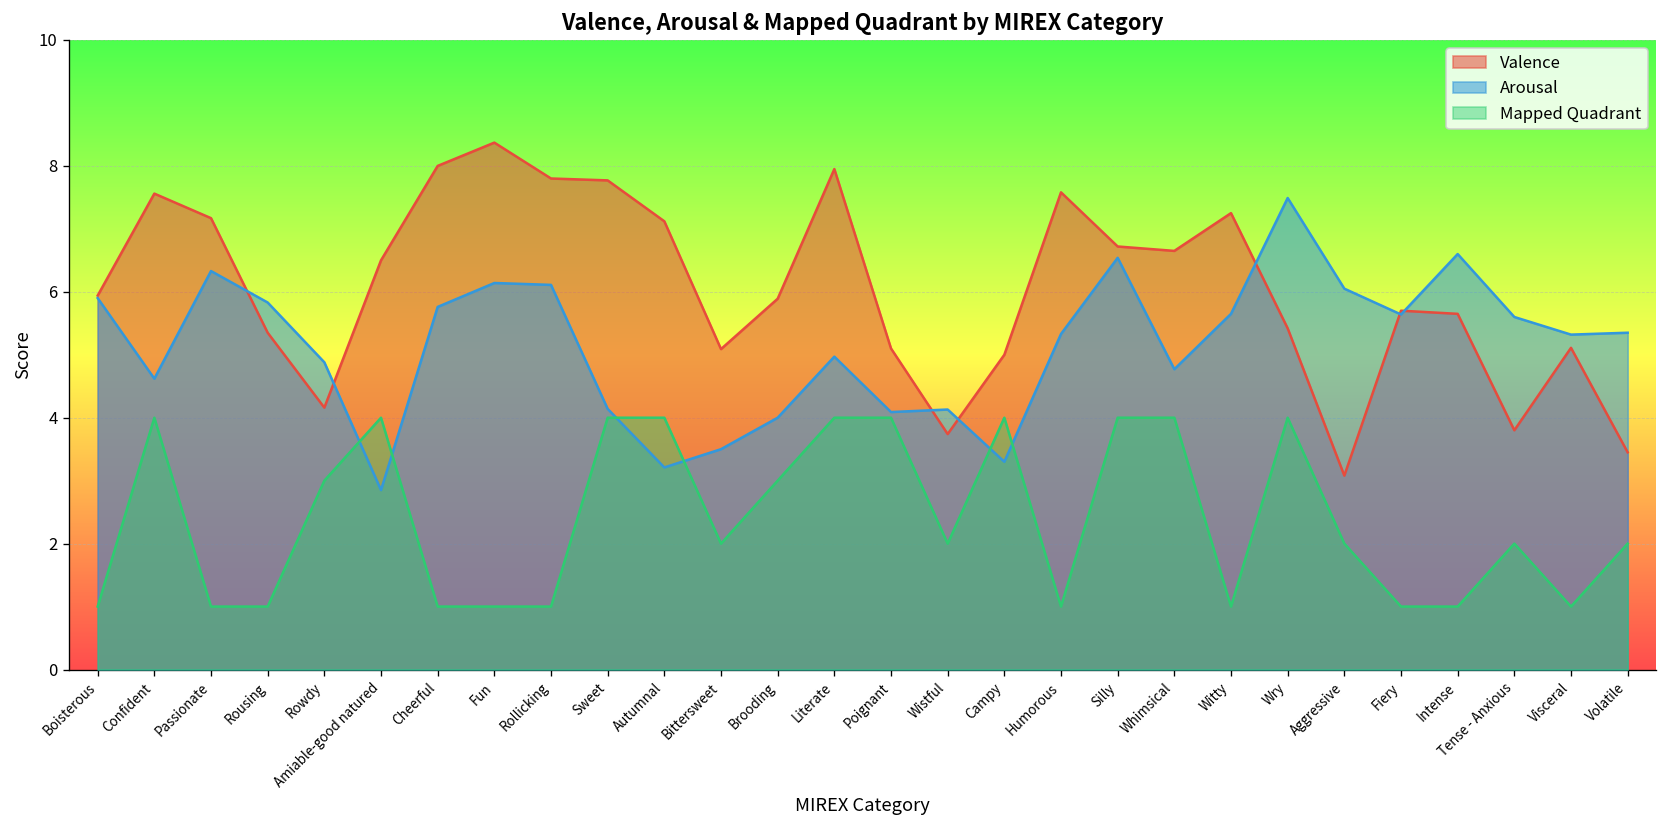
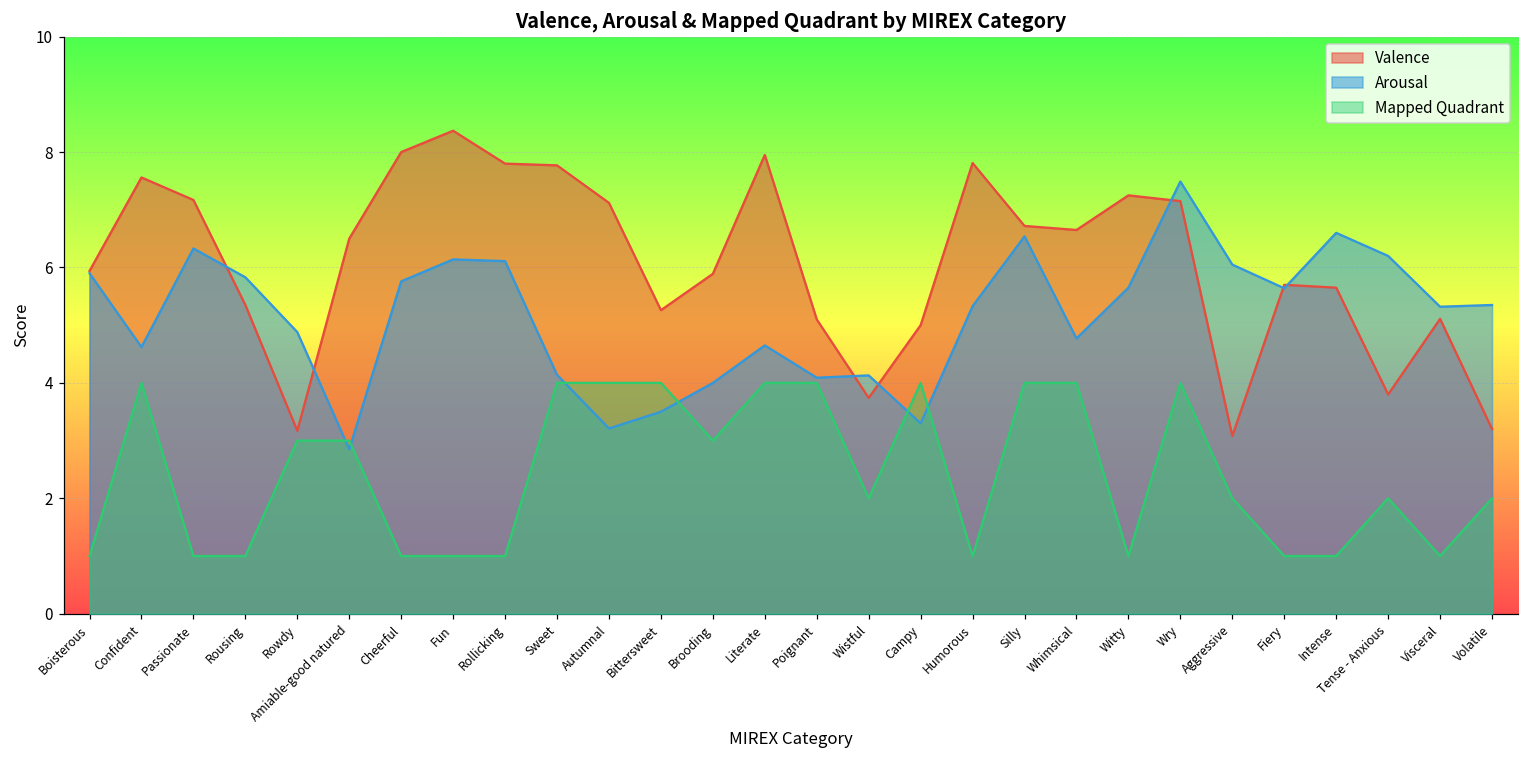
Valence, Rowdy: 4.2 -> 3.2
Mapped Quadrant, Amiable-good natured: 4 -> 3
Valence, Bittersweet: 5.1 -> 5.3
Mapped Quadrant, Bittersweet: 2 -> 4
Arousal, Literate: 5.0 -> 4.7
Valence, Humorous: 7.6 -> 7.8
Valence, Wry: 5.4 -> 7.2
Arousal, Tense - Anxious: 5.6 -> 6.2
Valence, Volatile: 3.5 -> 3.2
